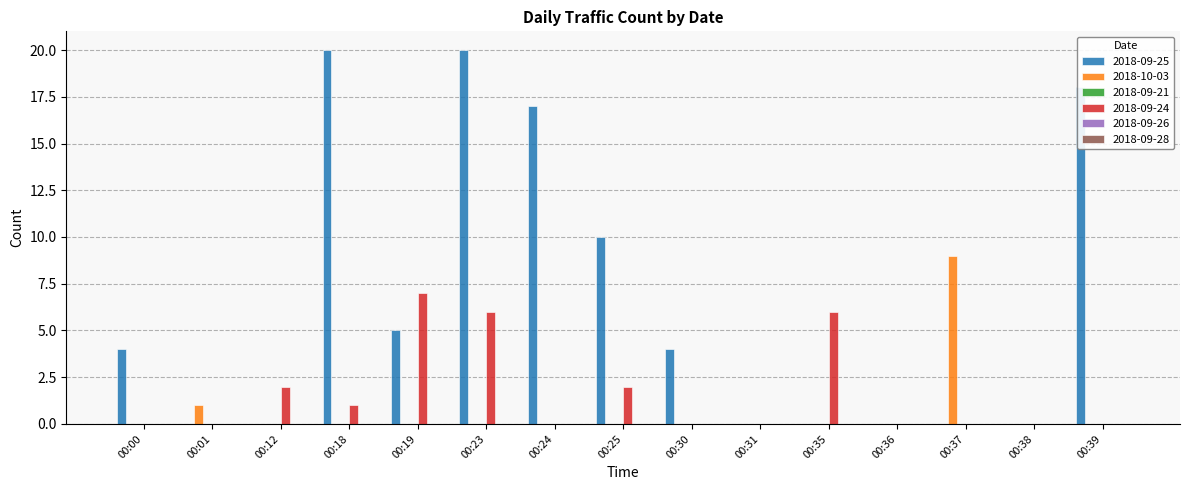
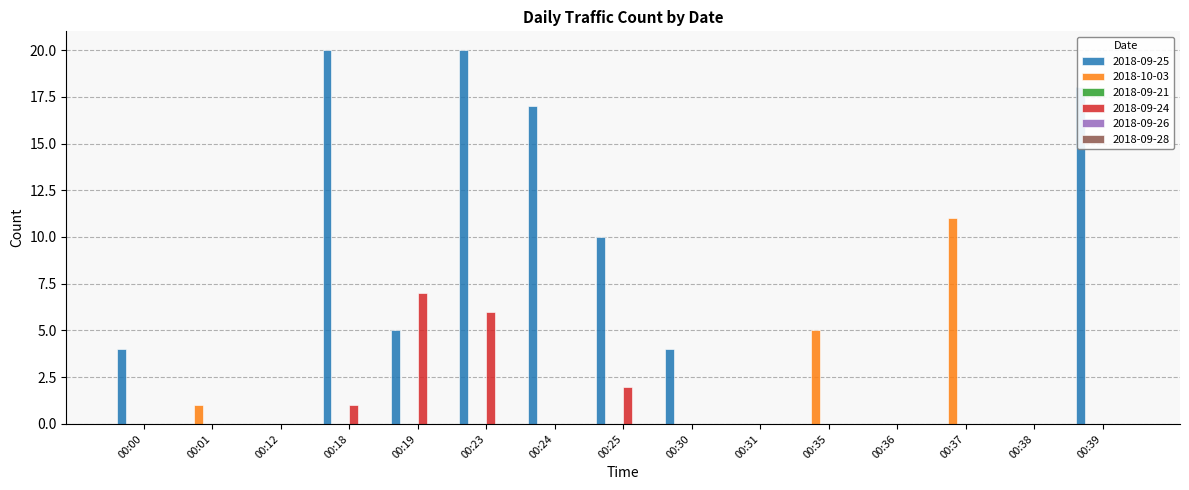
2018-09-24, 00:12: 2 -> 0
2018-10-03, 00:35: 0 -> 5
2018-09-24, 00:35: 6 -> 0
2018-10-03, 00:37: 9 -> 11
